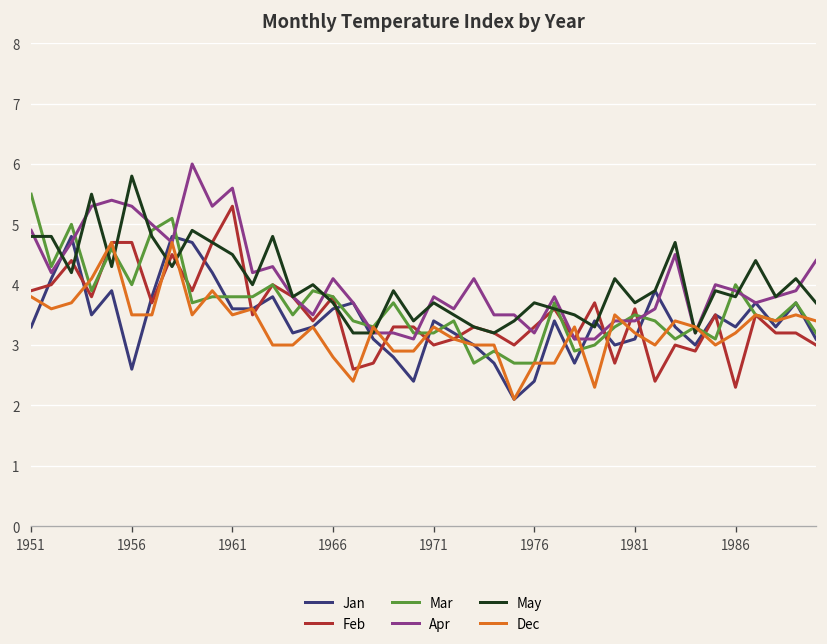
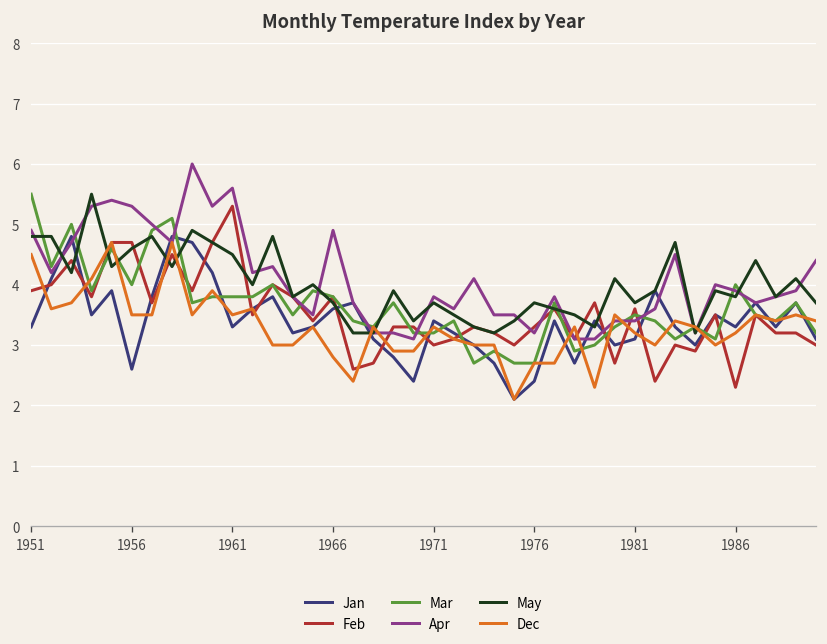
Dec, 1951: 3.8 -> 4.5
May, 1956: 5.8 -> 4.6
Jan, 1961: 3.6 -> 3.3
Apr, 1966: 4.1 -> 4.9
